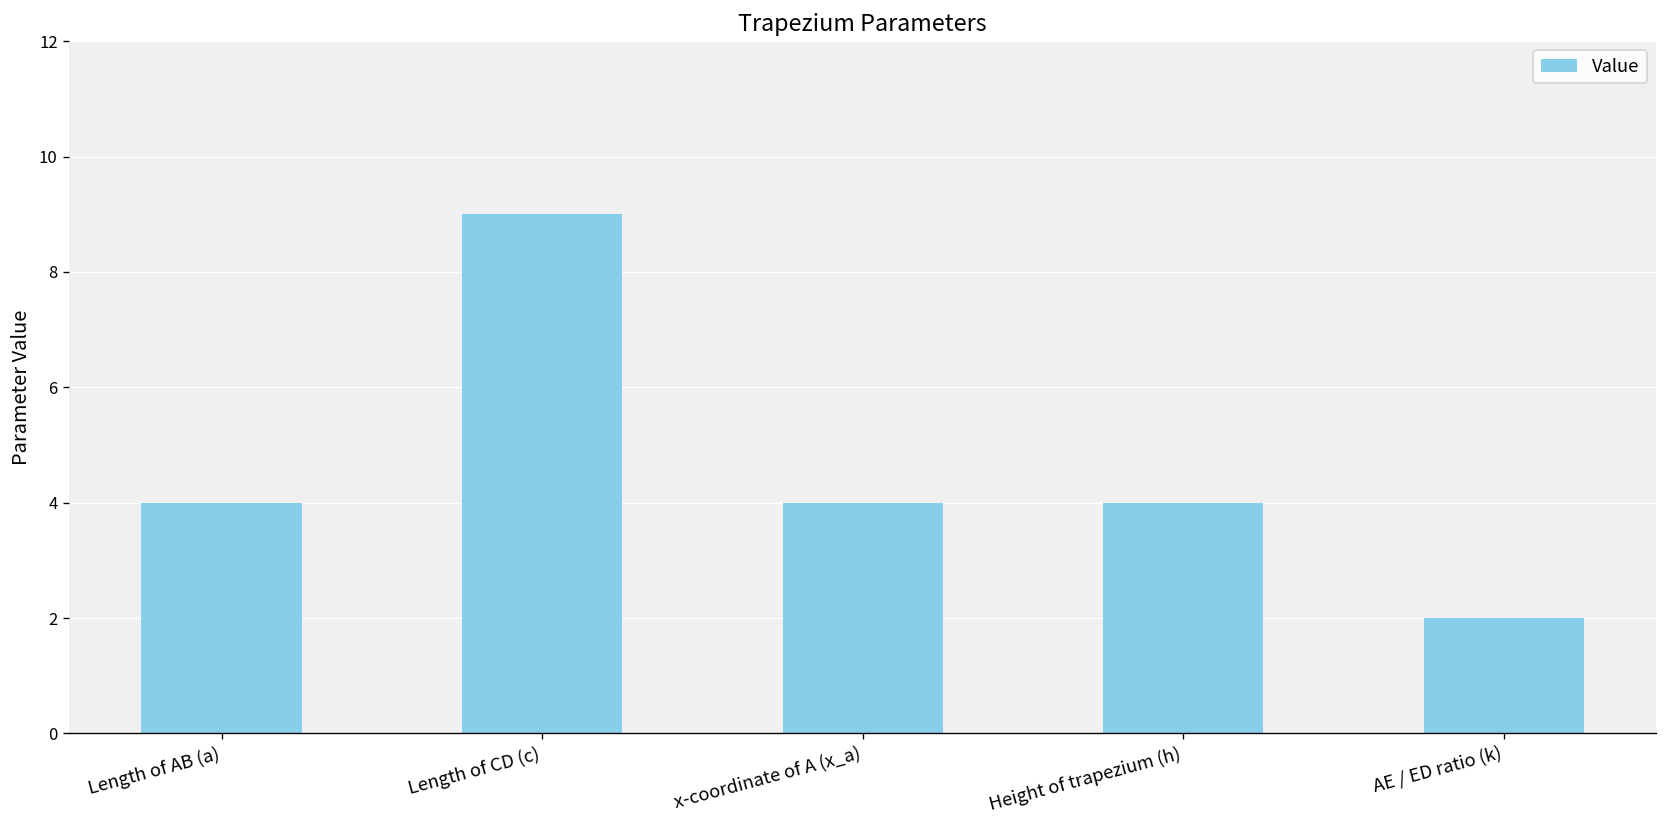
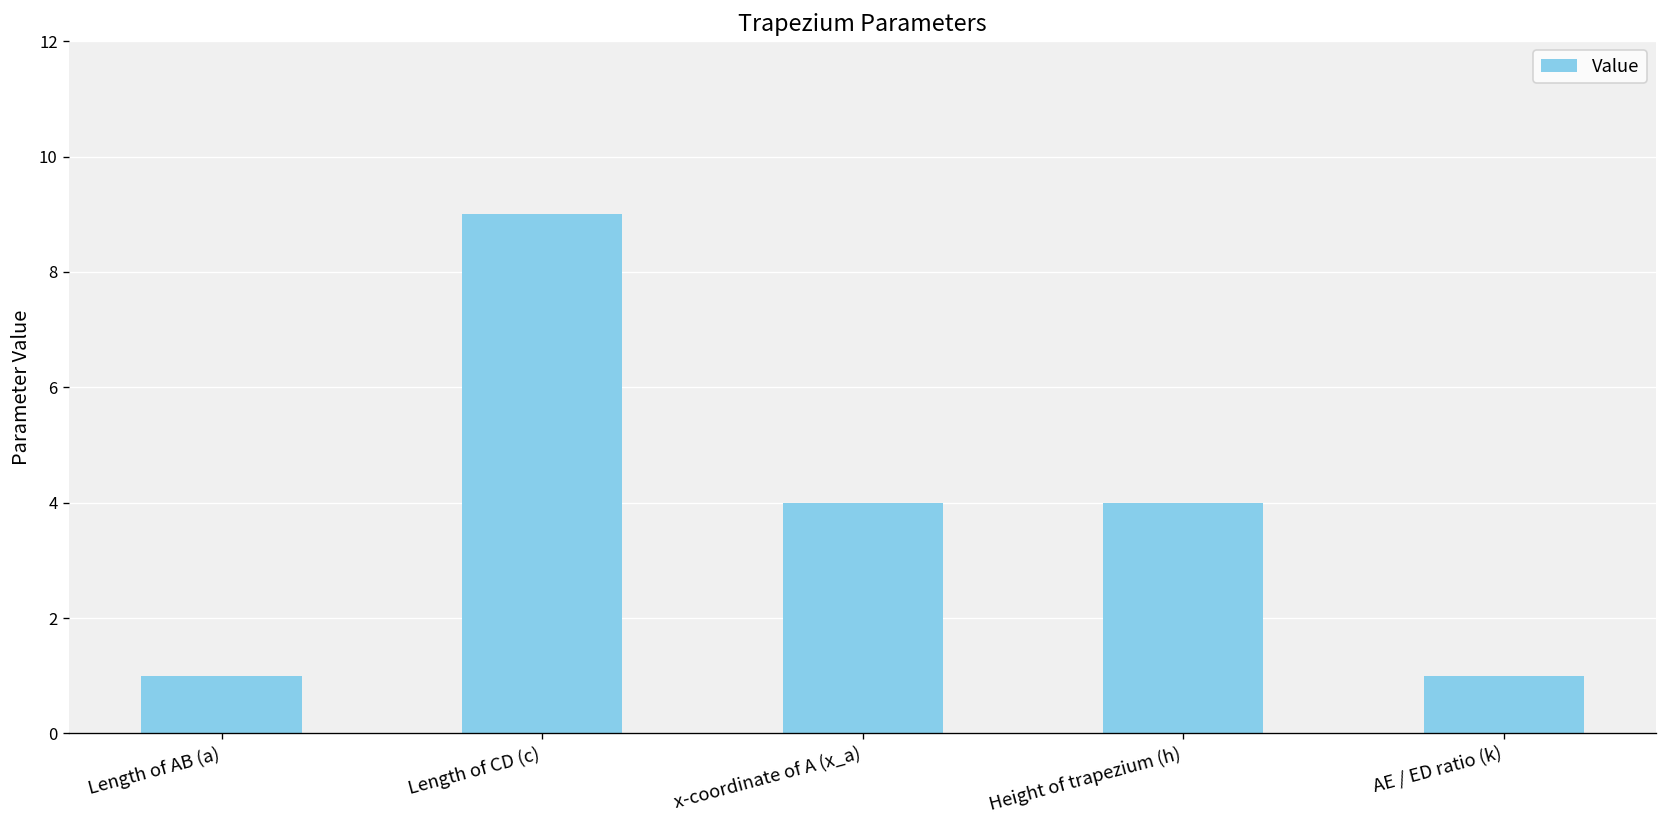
Length of AB (a): 4 -> 1
AE / ED ratio (k): 2 -> 1
